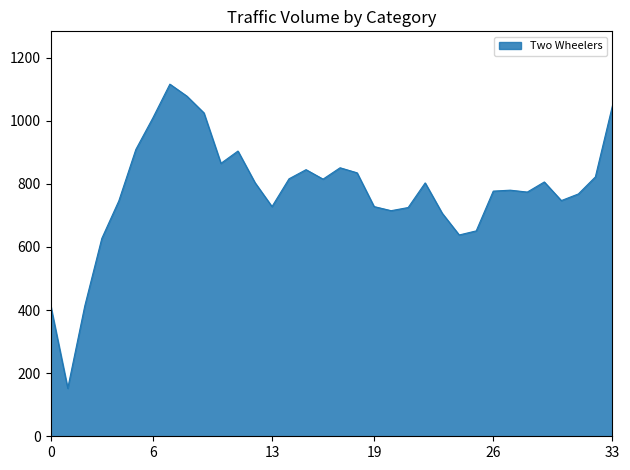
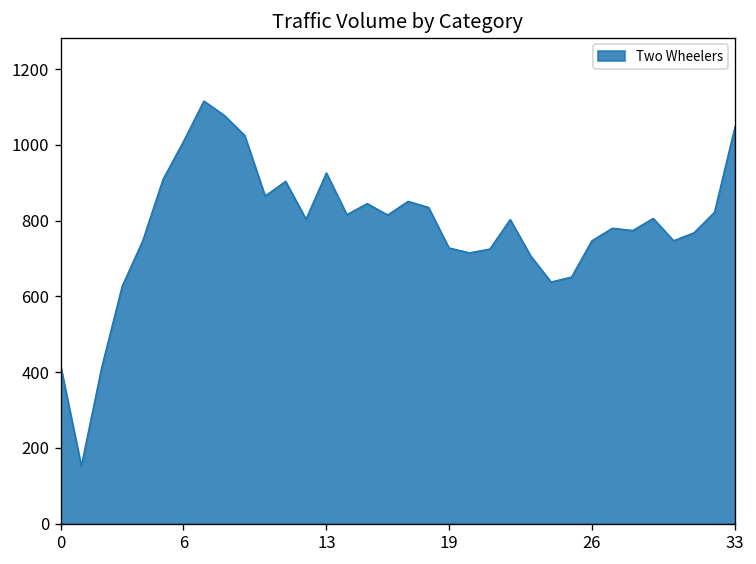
13: 730 -> 930
26: 780 -> 750
